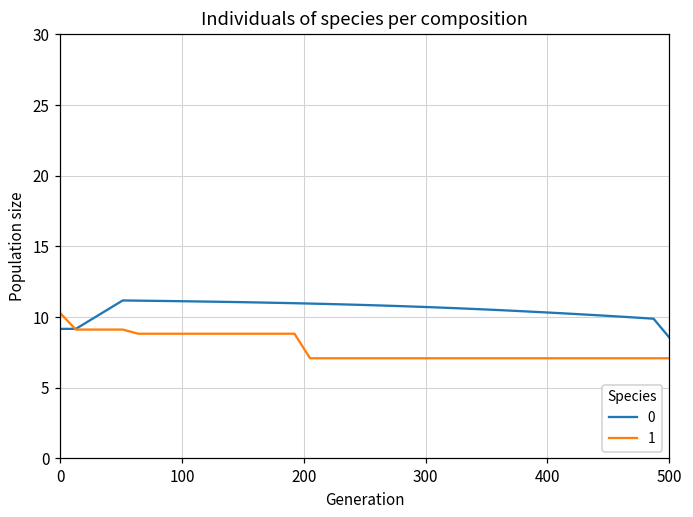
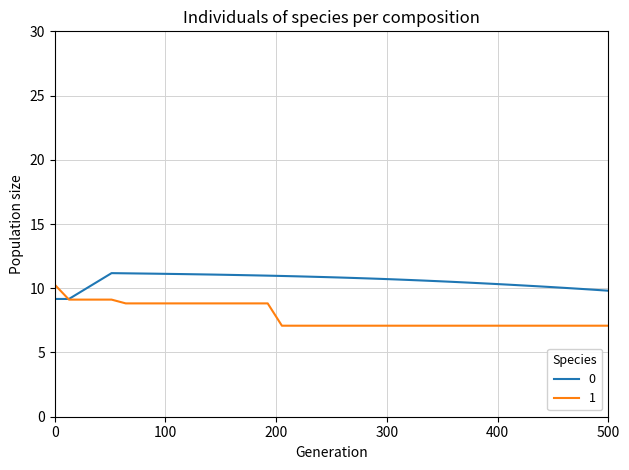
0, 500: 8.6 -> 9.8
